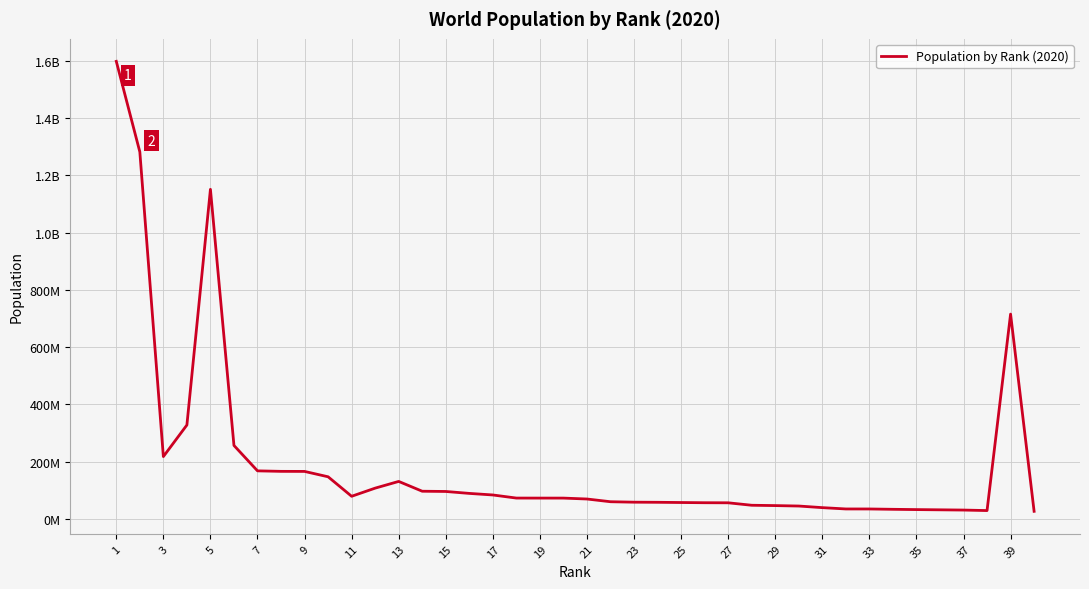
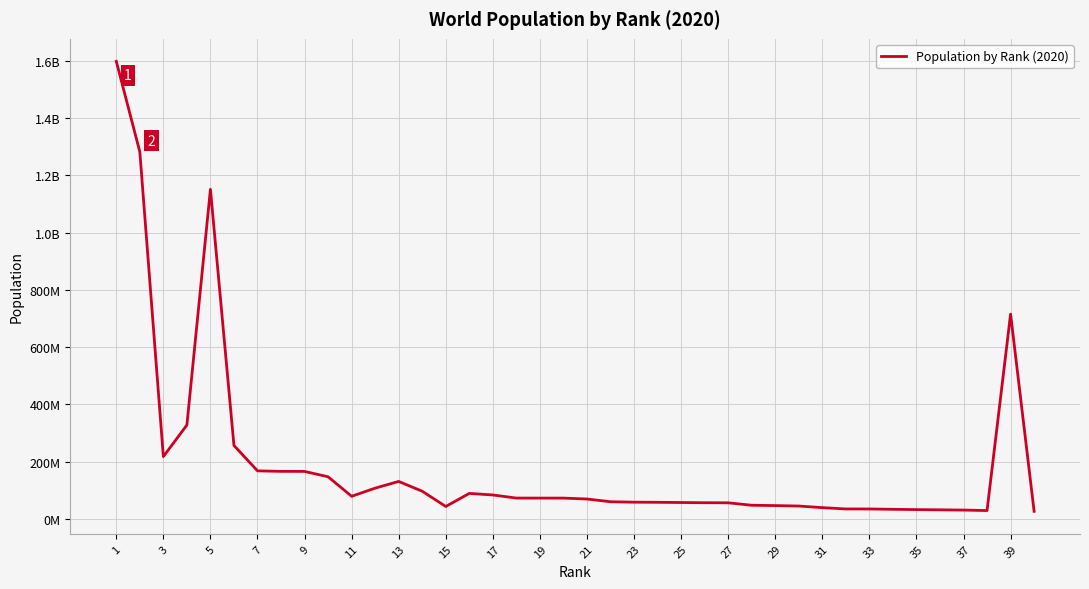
15: 100000000 -> 40000000
